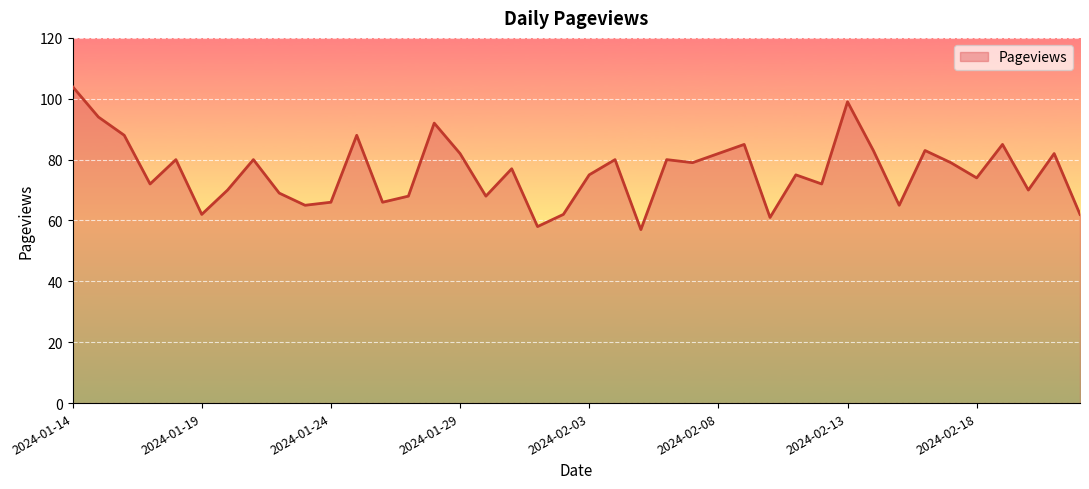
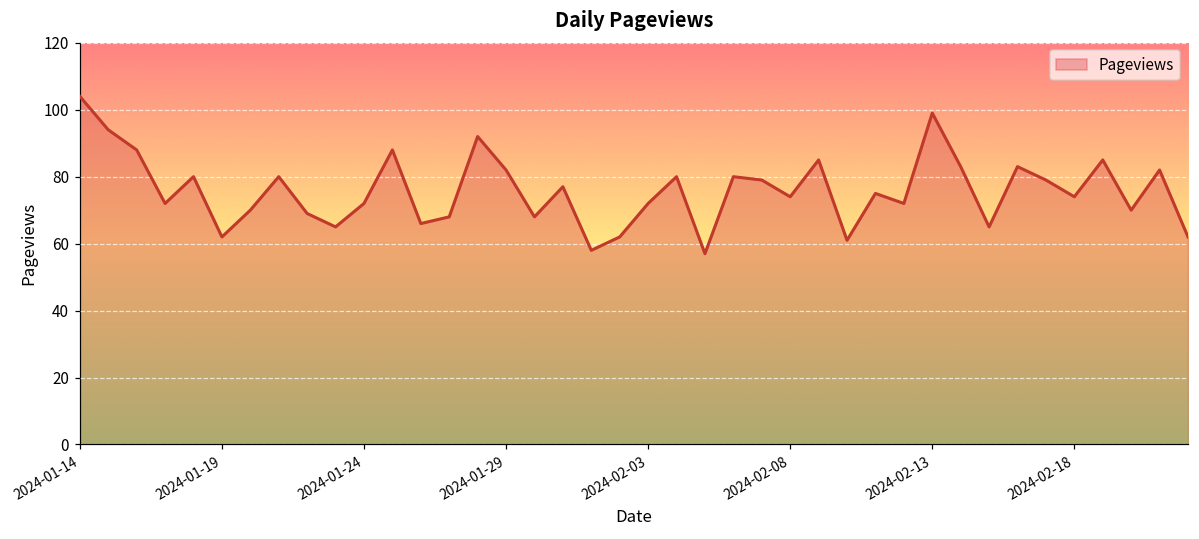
2024-01-24: 66 -> 72
2024-02-03: 75 -> 72
2024-02-08: 82 -> 74
